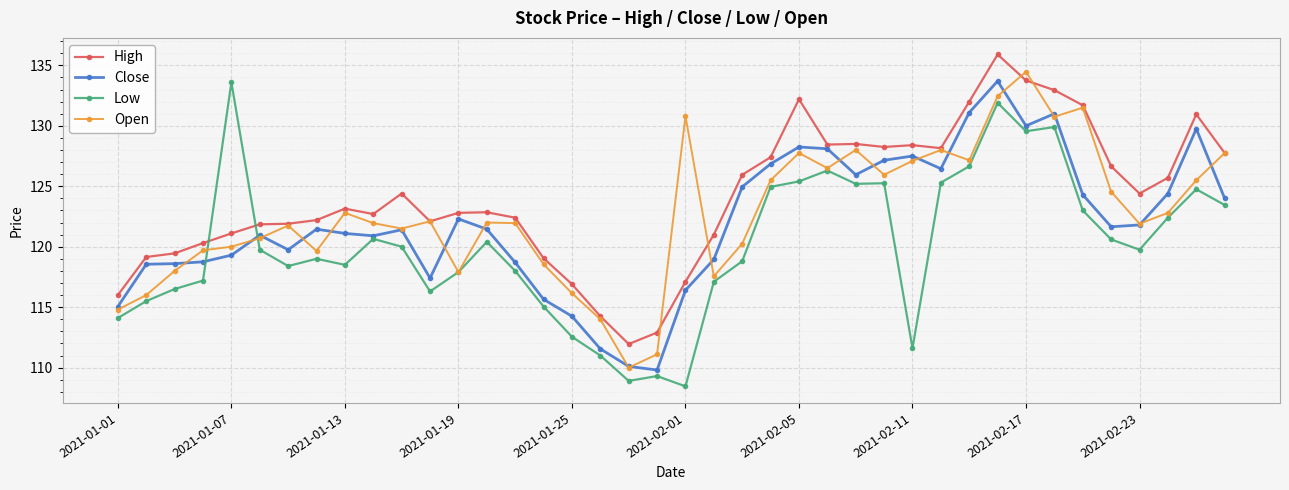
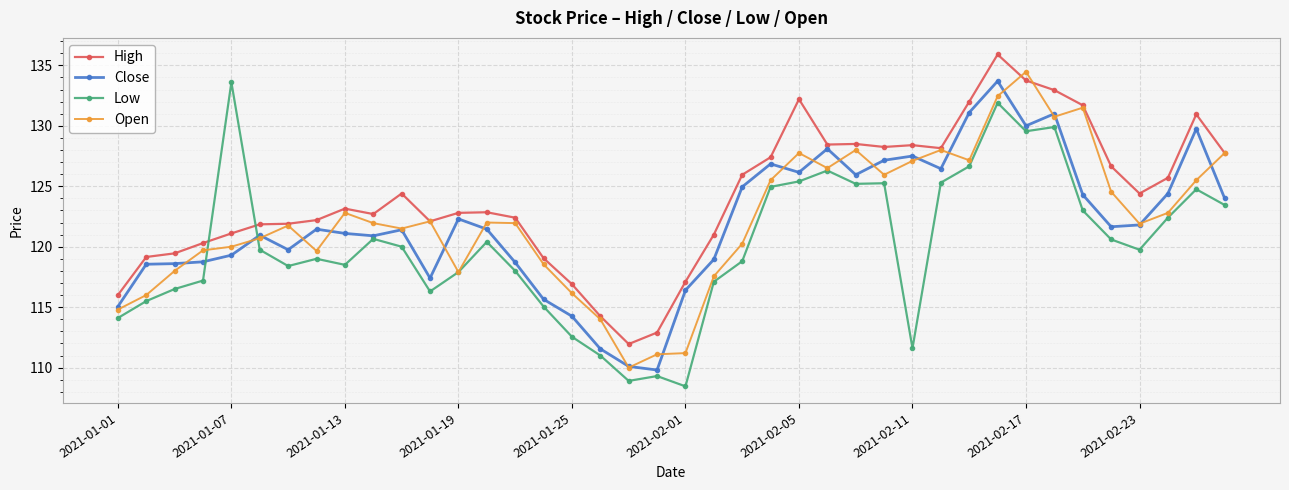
Open, 2021-02-01: 130.8 -> 111.2
Close, 2021-02-05: 128.3 -> 126.2
